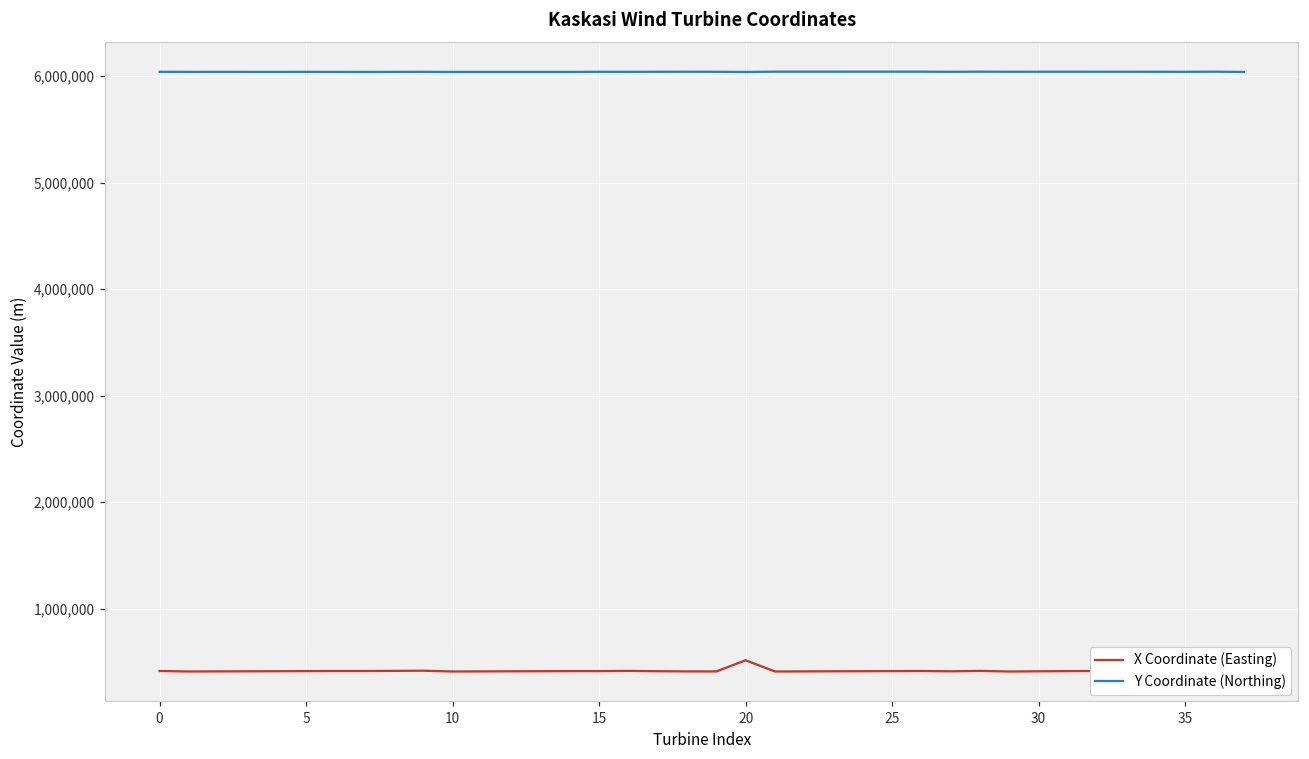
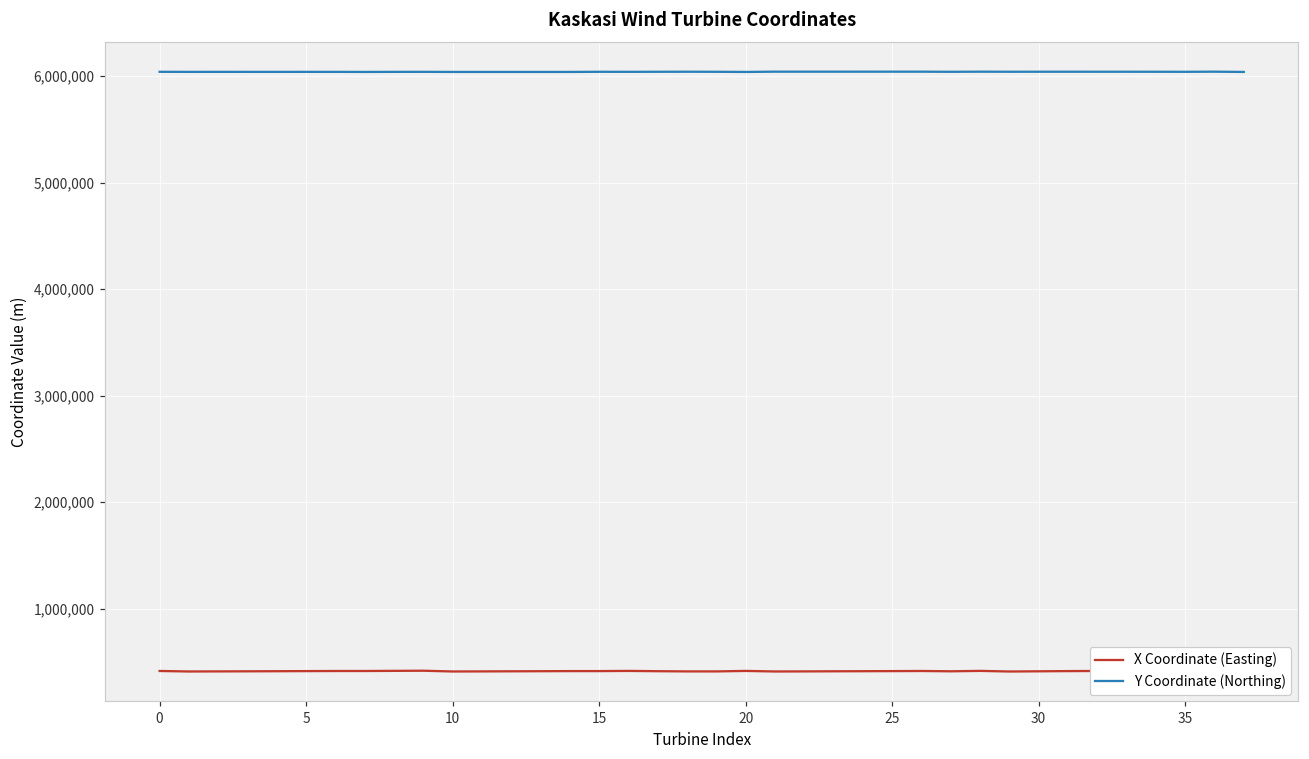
X Coordinate (Easting), 20: 500,000 -> 400,000
